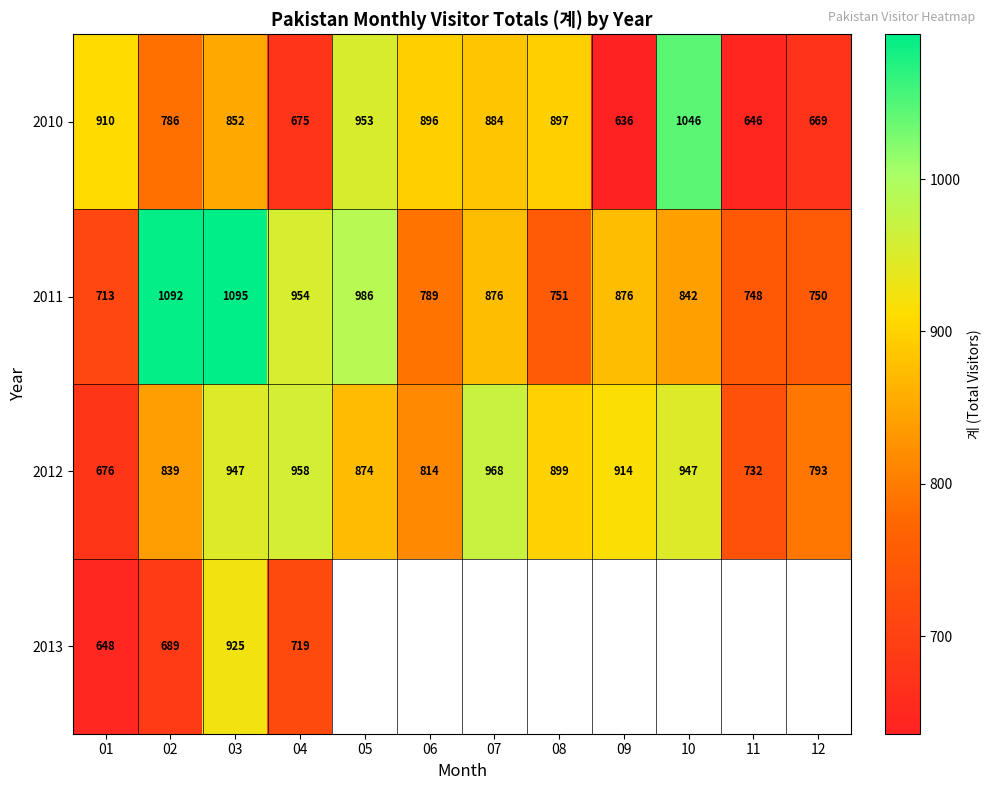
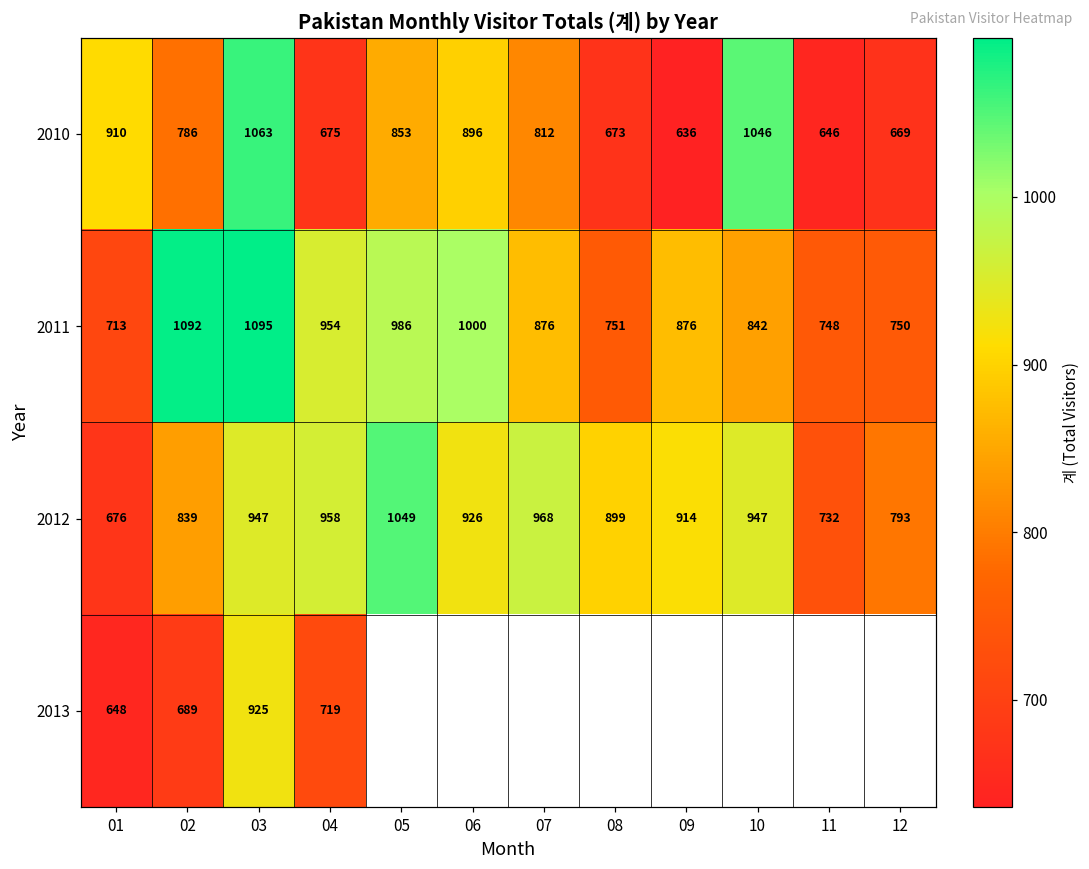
2010, 03: 852 -> 1063
2010, 05: 953 -> 853
2010, 07: 884 -> 812
2010, 08: 897 -> 673
2011, 06: 789 -> 1000
2012, 05: 874 -> 1049
2012, 06: 814 -> 926
